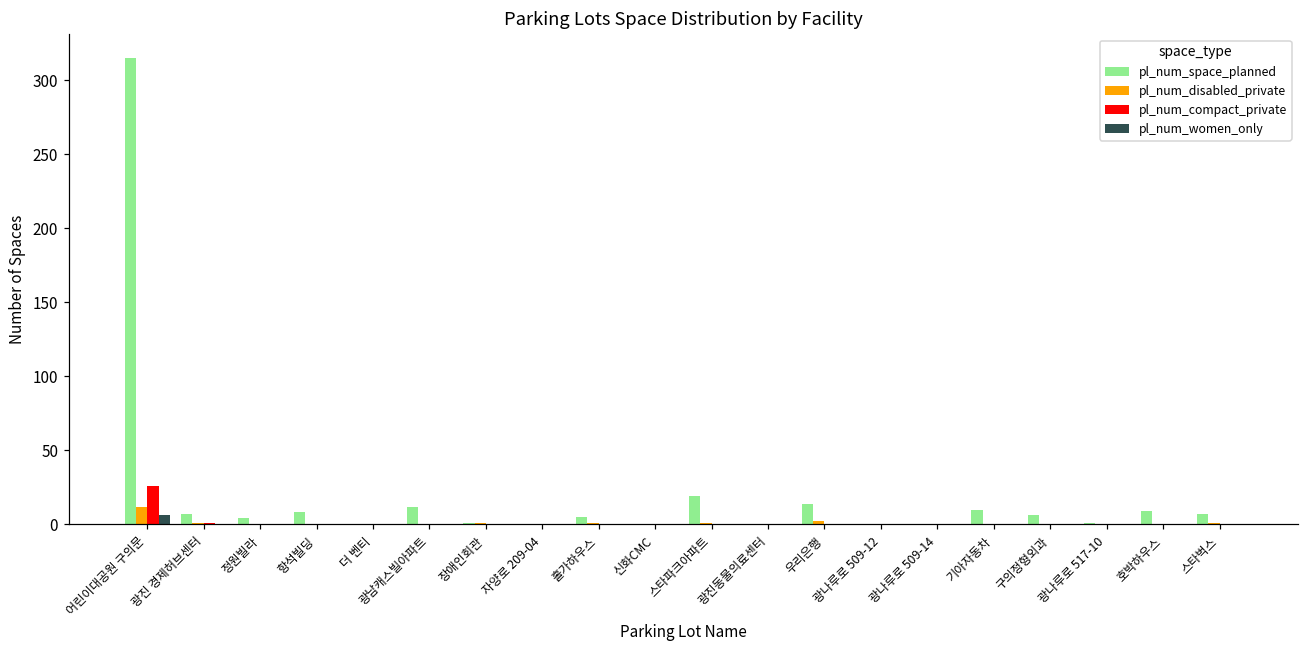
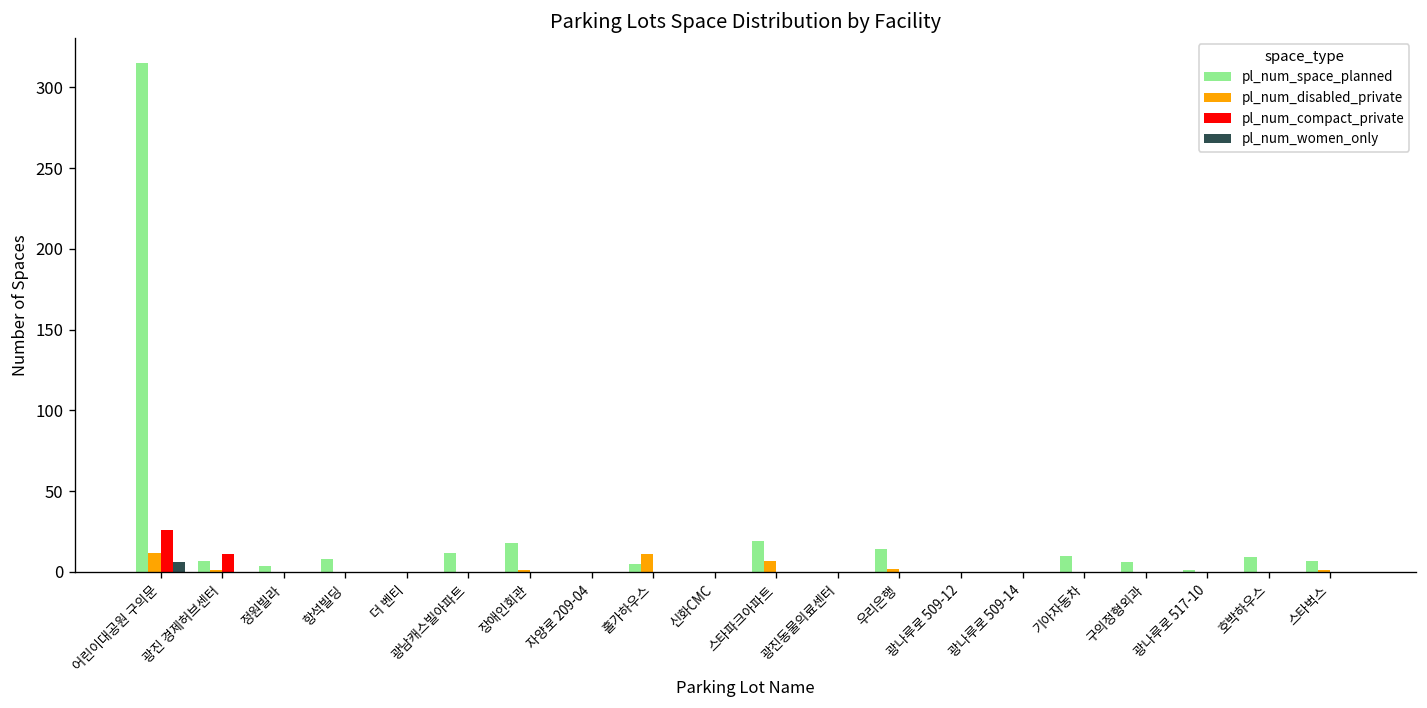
pl_num_compact_private, 광진 경제허브센터: 1 -> 11
pl_num_space_planned, 장애인회관: 1 -> 18
pl_num_disabled_private, 홀가하우스: 1 -> 11
pl_num_disabled_private, 스타파크아파트: 1 -> 7
